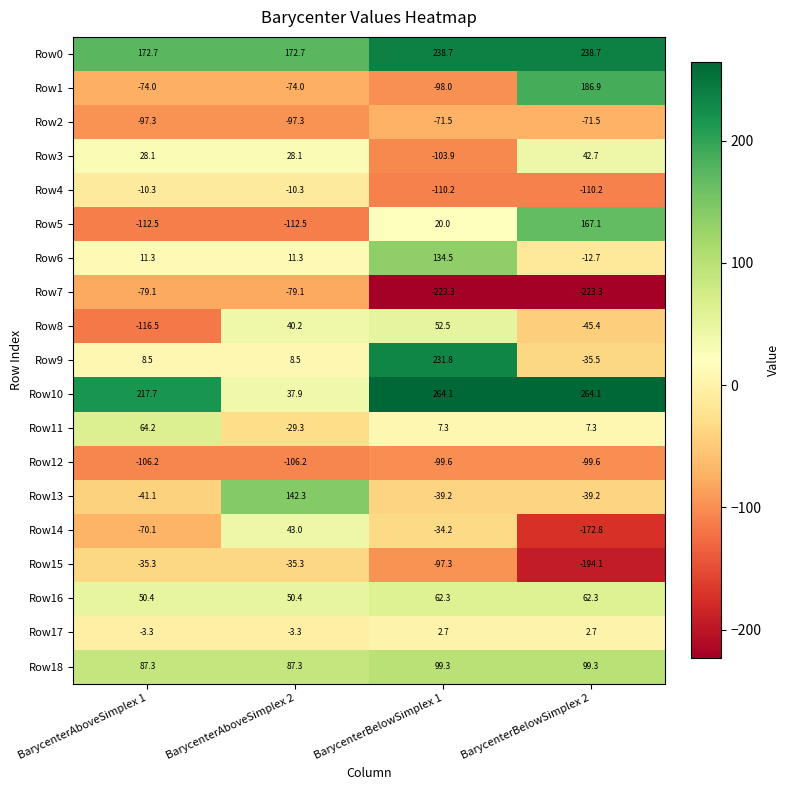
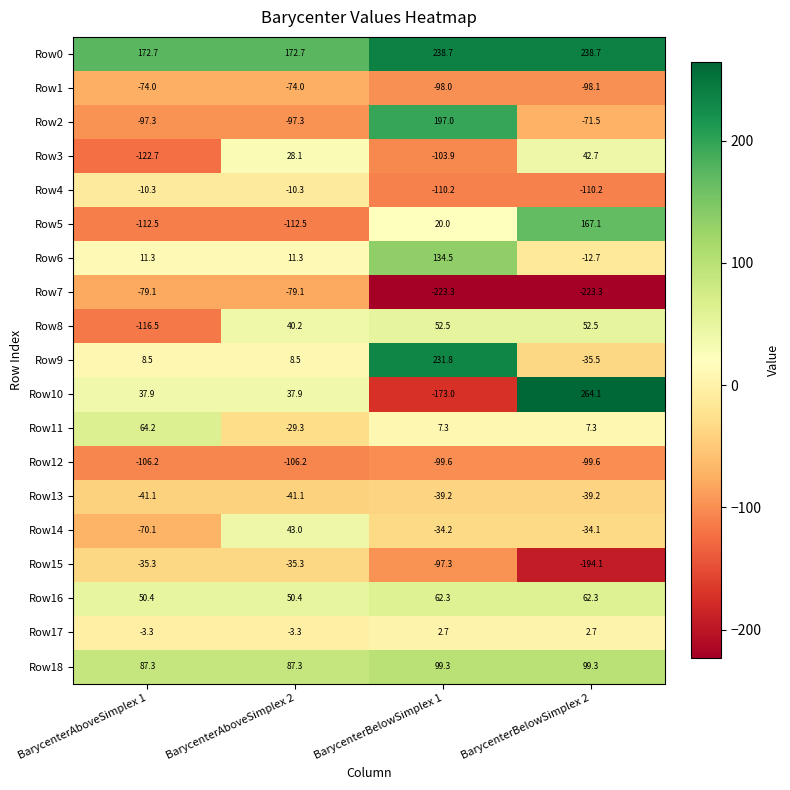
Row1, BarycenterBelowSimplex 2: 186.9 -> -98.1
Row2, BarycenterBelowSimplex 1: -71.5 -> 197.0
Row3, BarycenterAboveSimplex 1: 28.1 -> -122.7
Row8, BarycenterBelowSimplex 2: -45.4 -> 52.5
Row10, BarycenterAboveSimplex 1: 217.7 -> 37.9
Row10, BarycenterBelowSimplex 1: 264.1 -> -173.0
Row13, BarycenterAboveSimplex 2: 142.3 -> -41.1
Row14, BarycenterBelowSimplex 2: -172.8 -> -34.1
